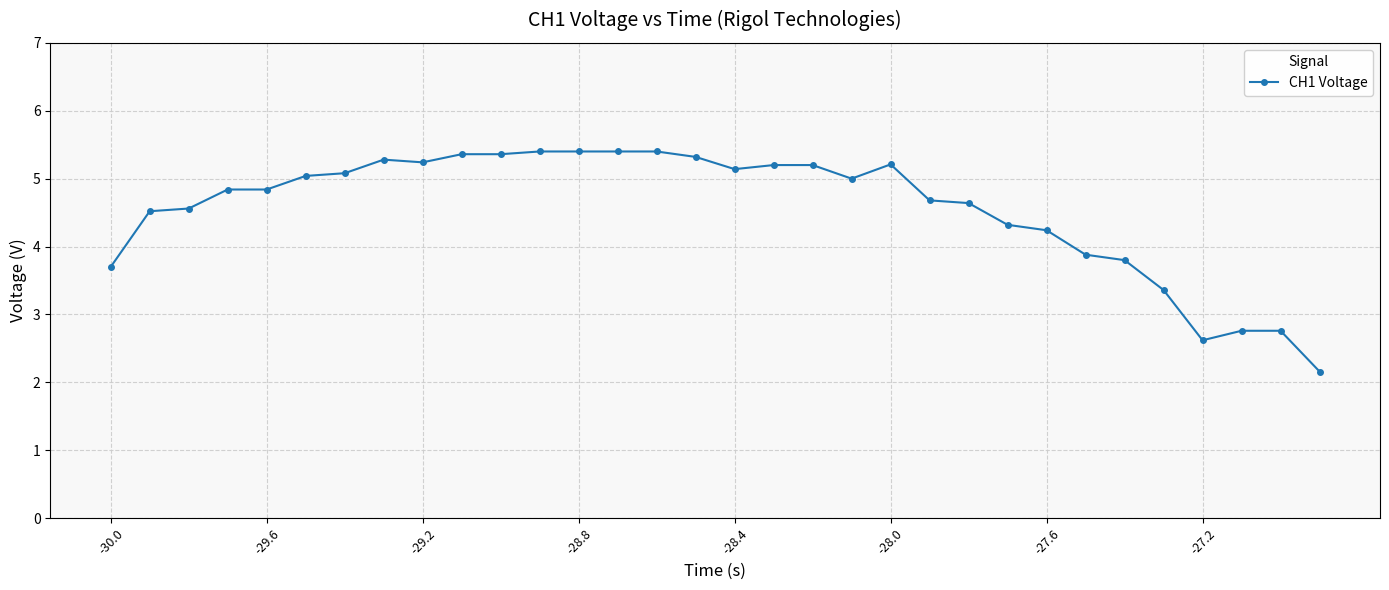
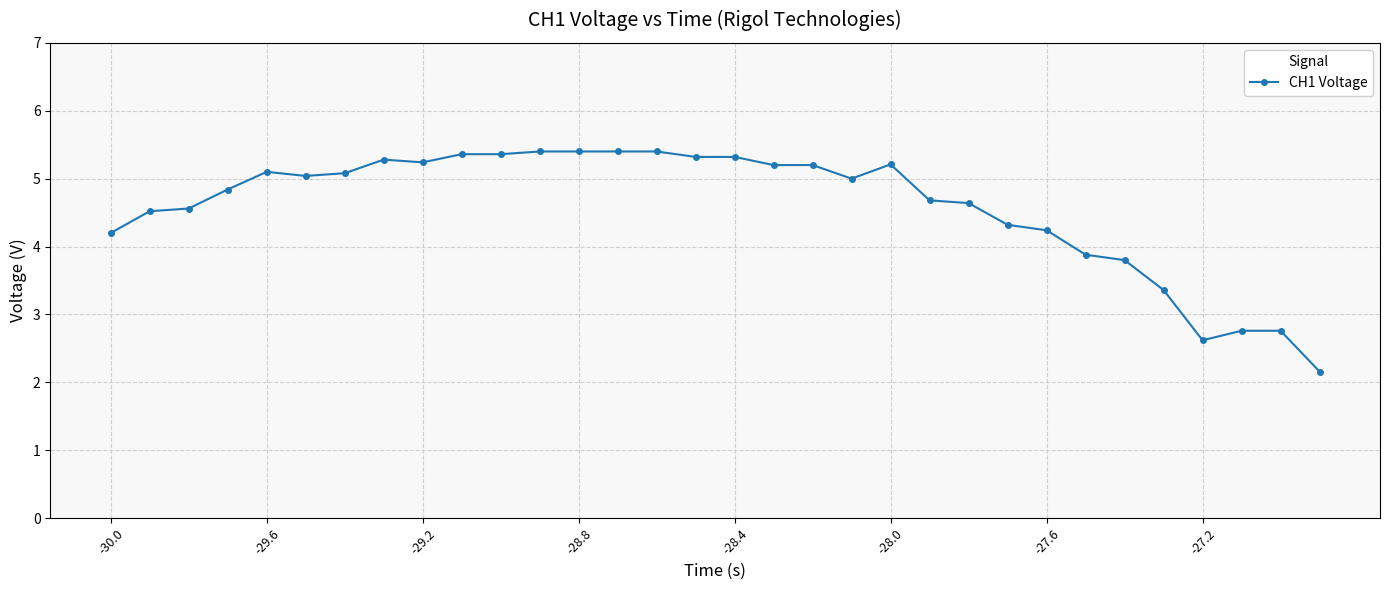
-30.0: 3.7 -> 4.2
-29.6: 4.8 -> 5.1
-28.4: 5.1 -> 5.3
